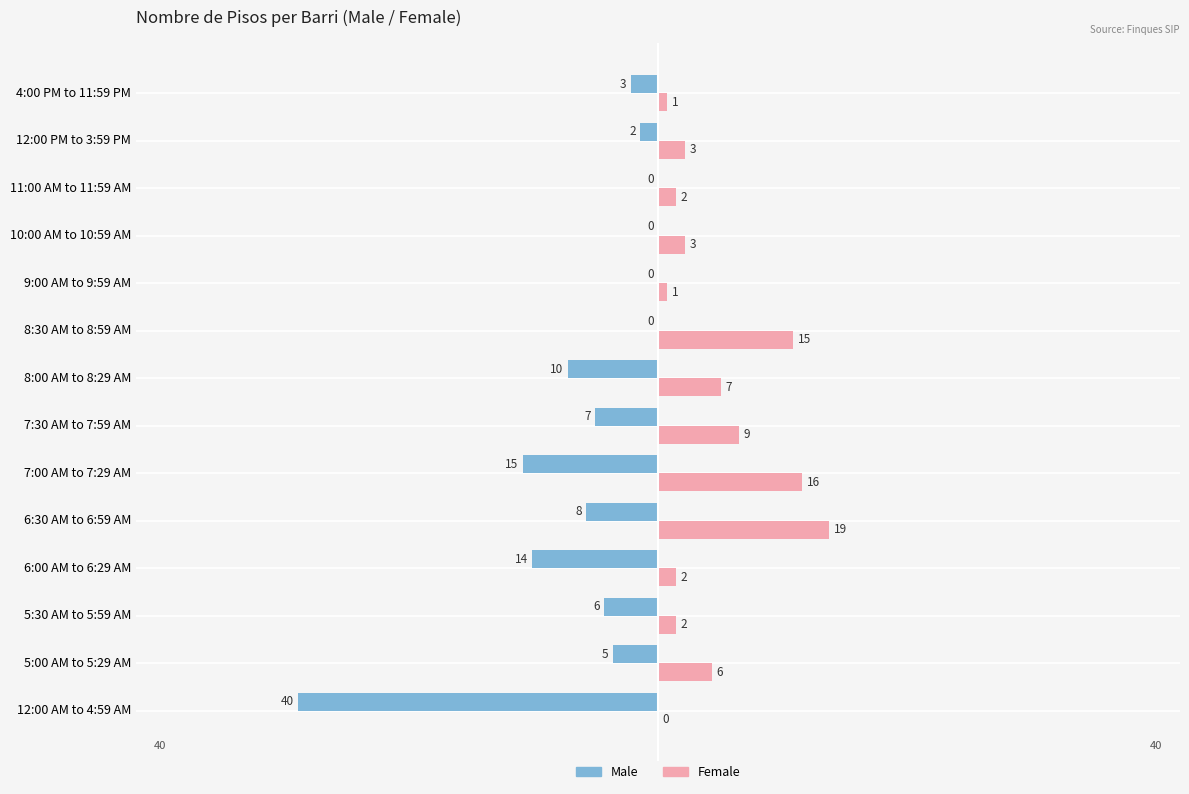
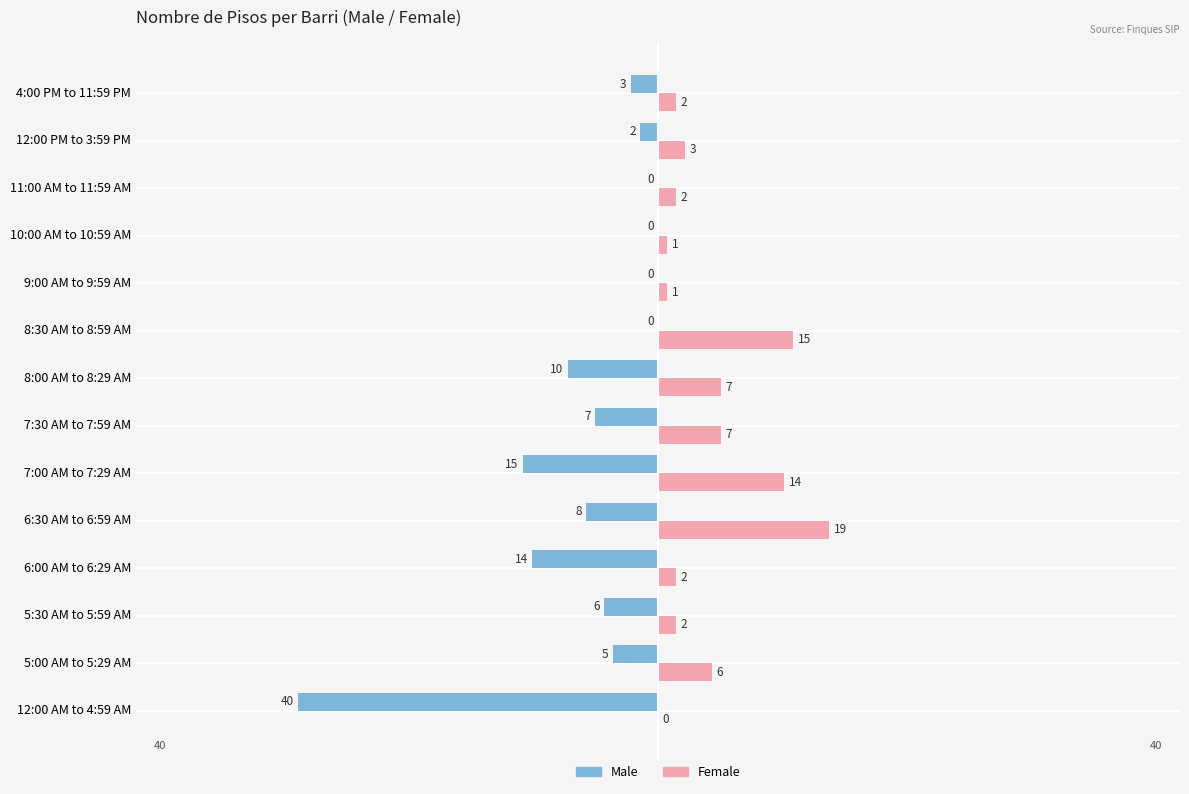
Female, 4:00 PM to 11:59 PM: 1 -> 2
Female, 10:00 AM to 10:59 AM: 3 -> 1
Female, 7:30 AM to 7:59 AM: 9 -> 7
Female, 7:00 AM to 7:29 AM: 16 -> 14
